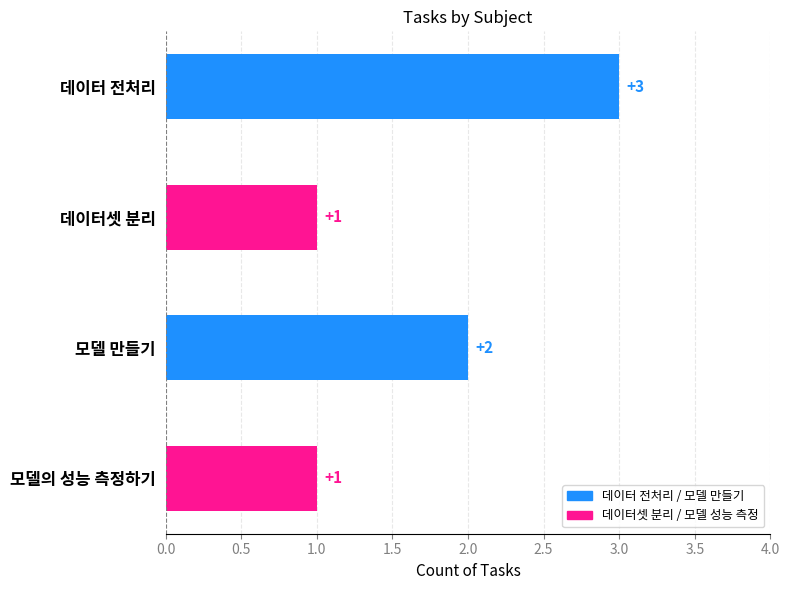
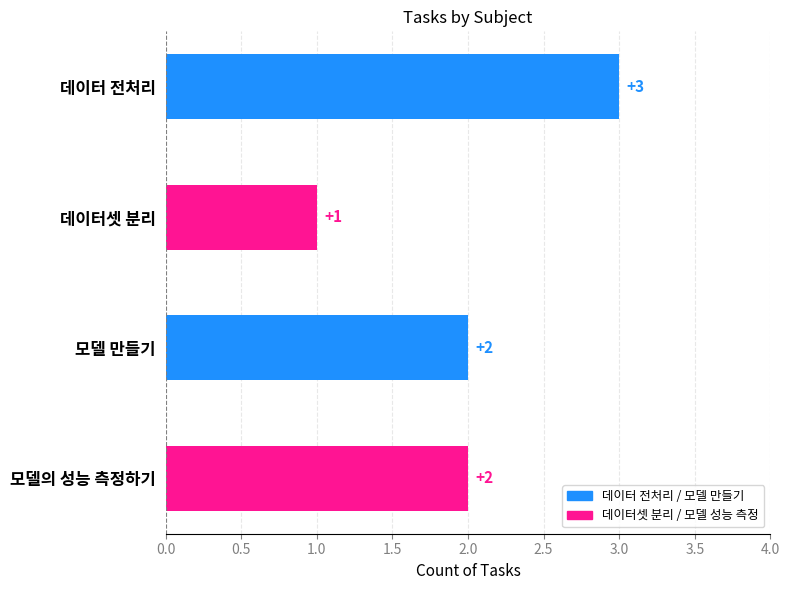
모델의 성능 측정하기: +1 -> +2
